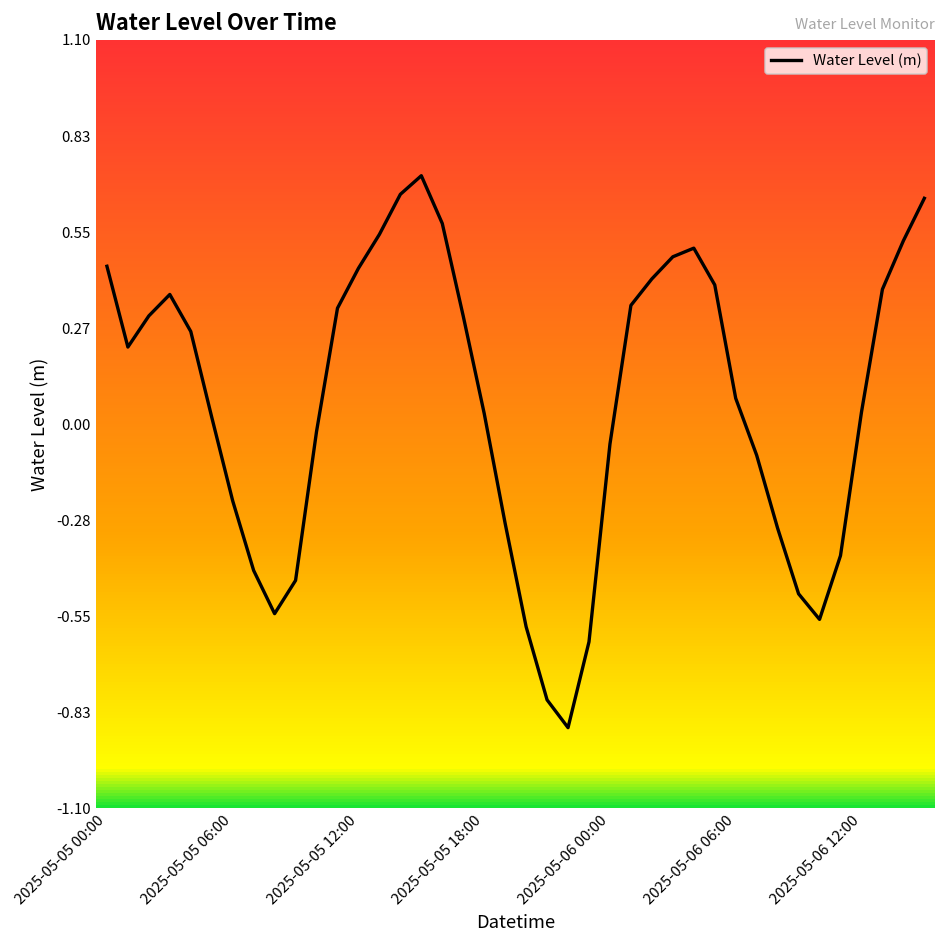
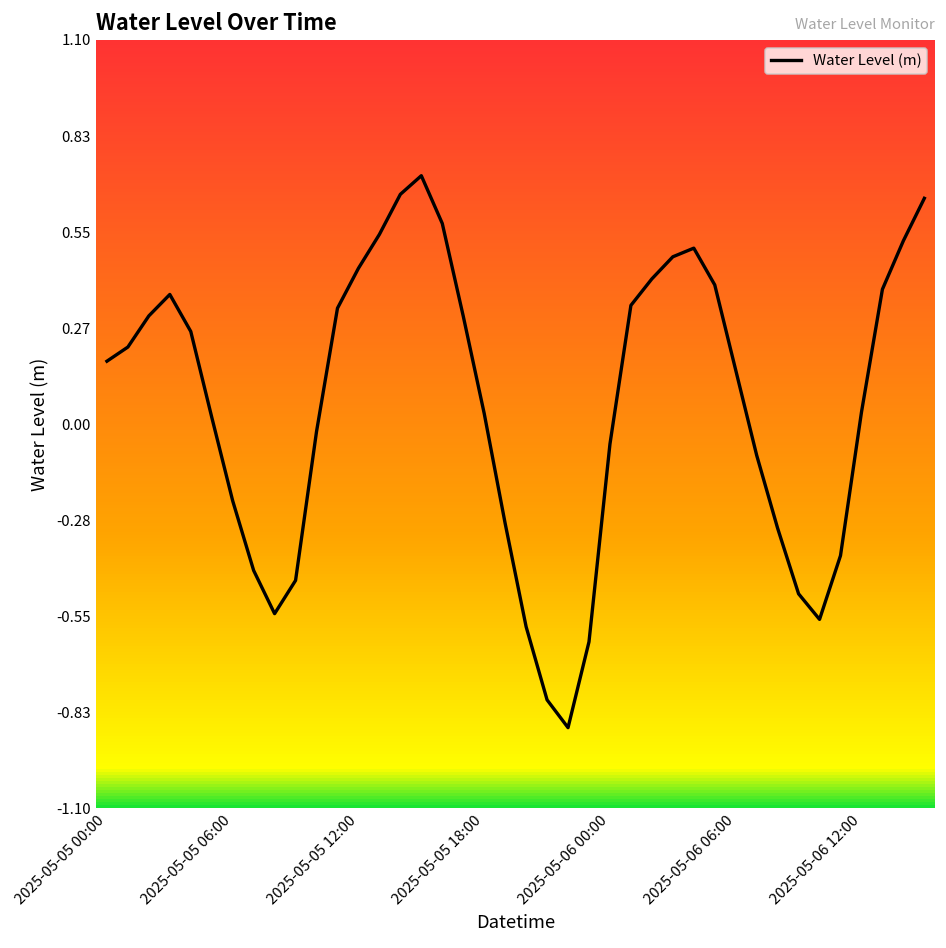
2025-05-05 00:00: 0.45 -> 0.18
2025-05-06 06:00: 0.07 -> 0.15
